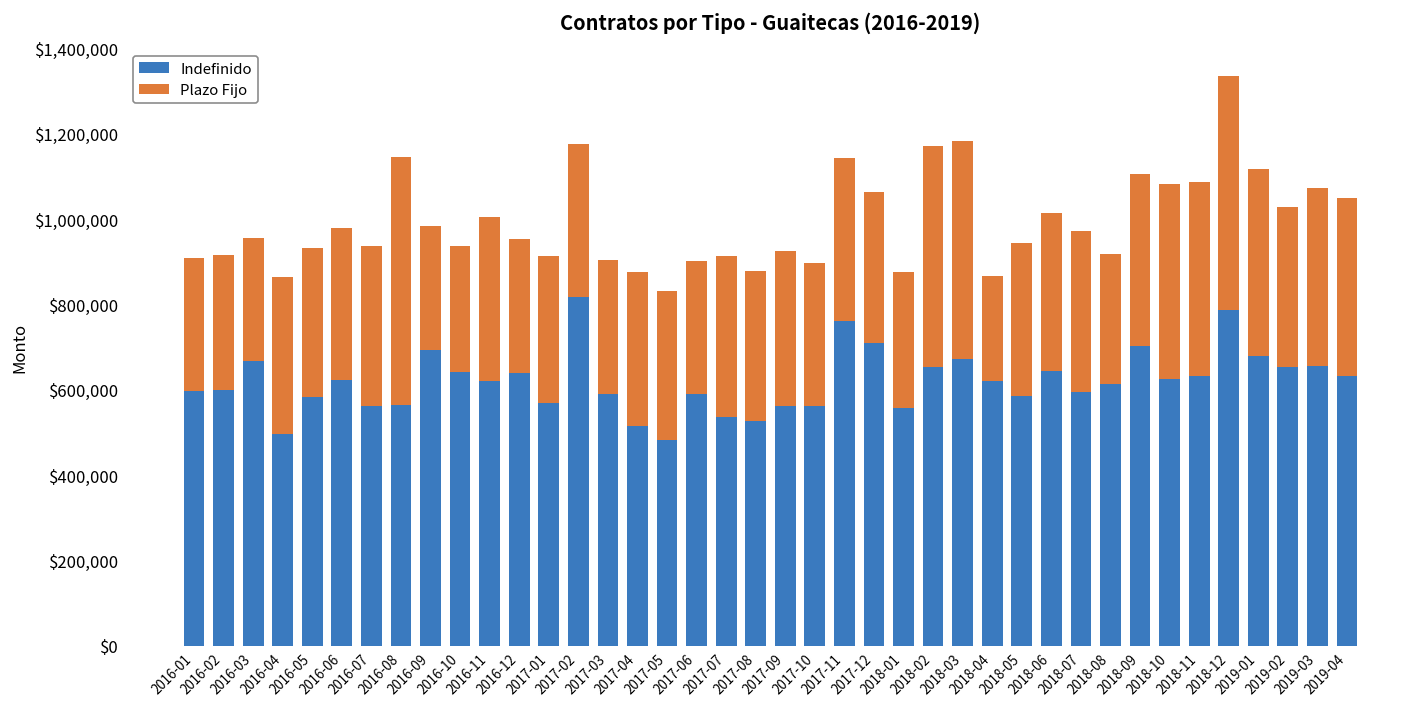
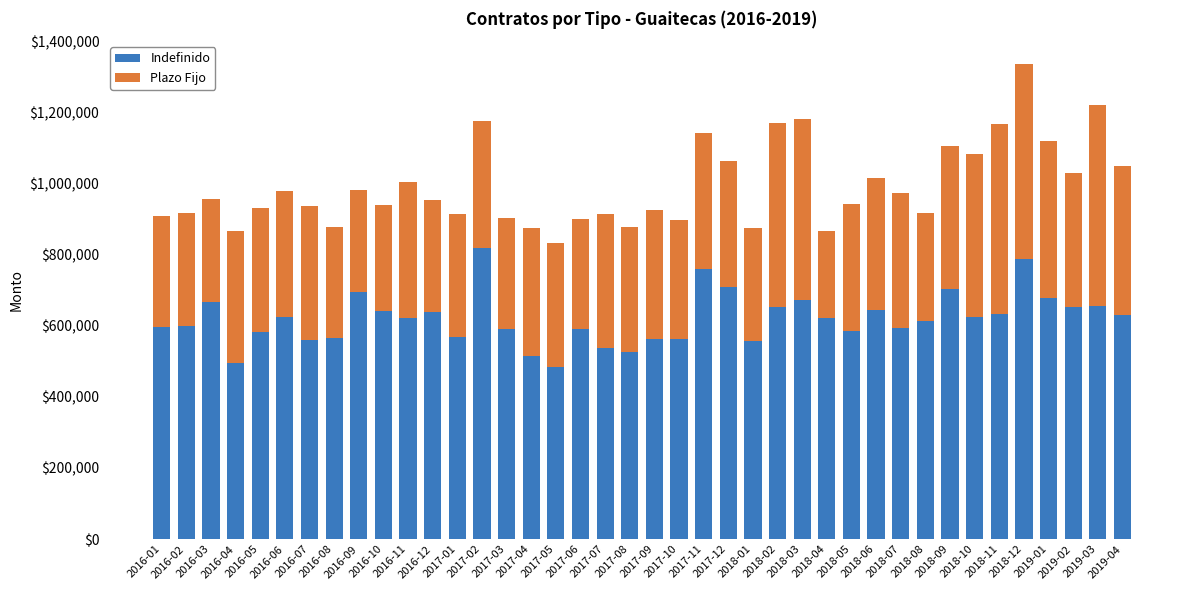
Plazo Fijo, 2016-08: $580,000 -> $310,000
Plazo Fijo, 2018-11: $450,000 -> $530,000
Plazo Fijo, 2019-03: $420,000 -> $570,000
